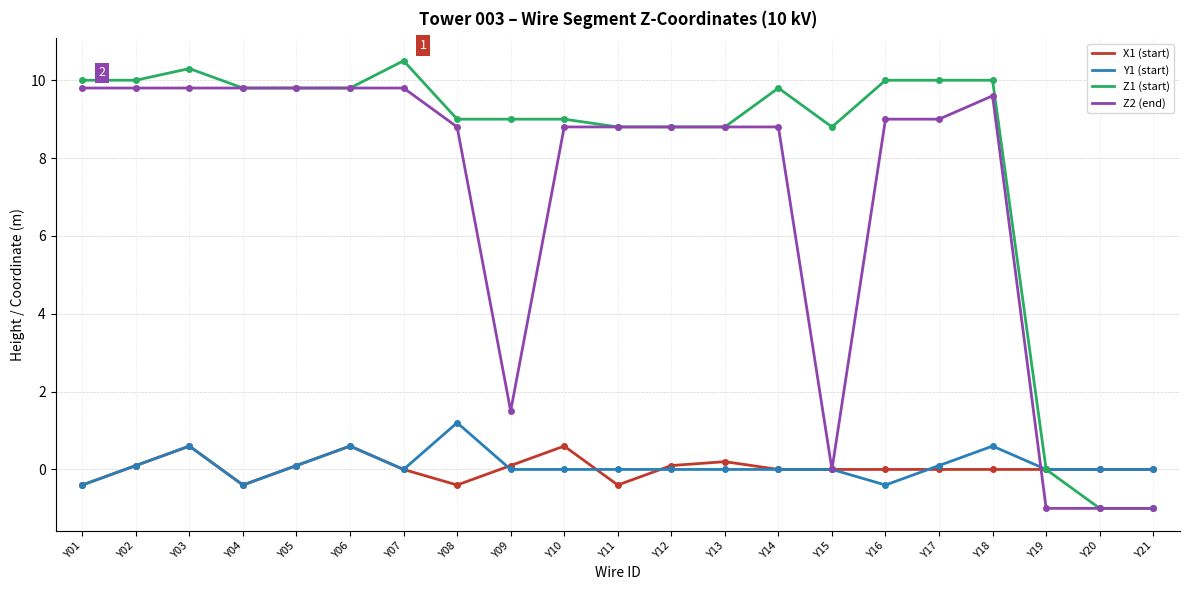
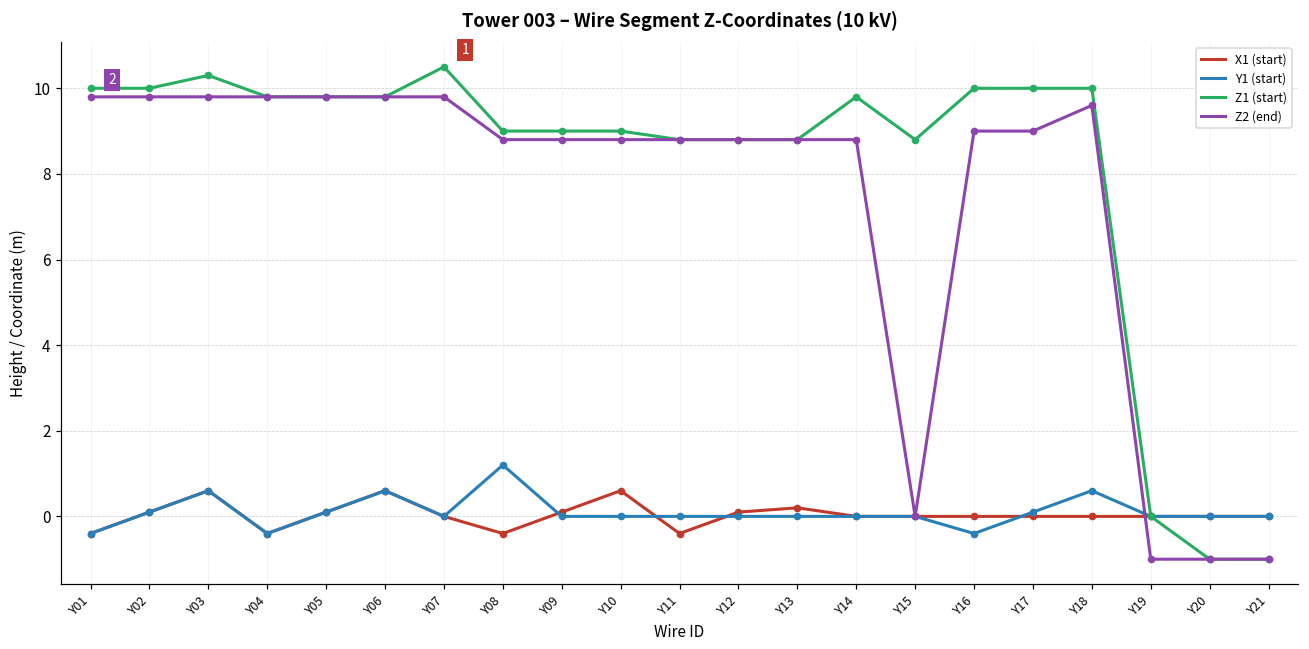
Z2 (end), Y09: 1.5 -> 8.8
